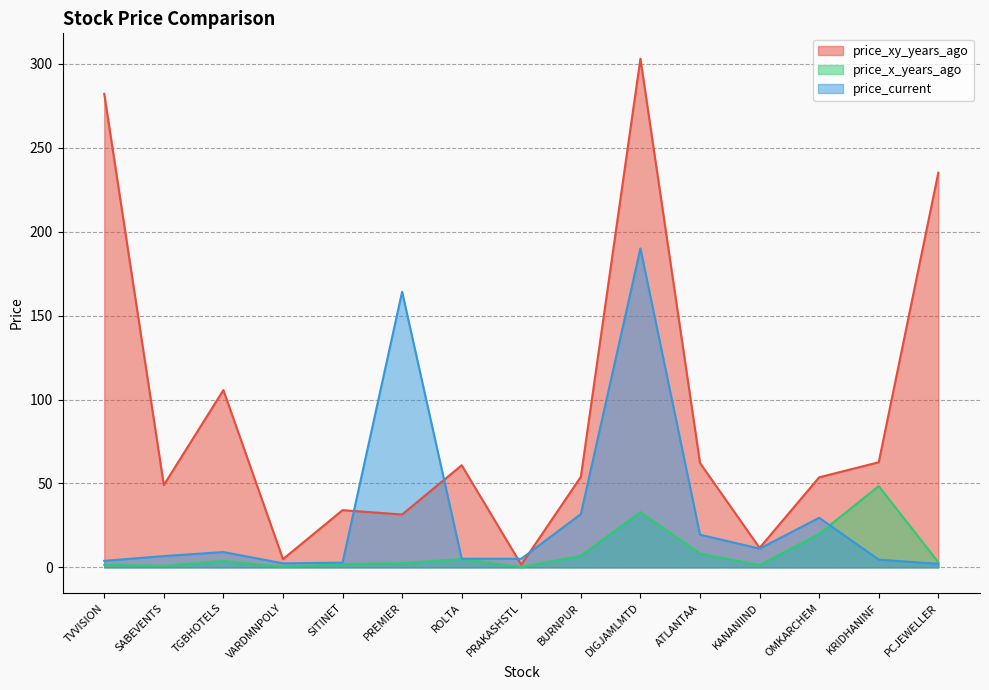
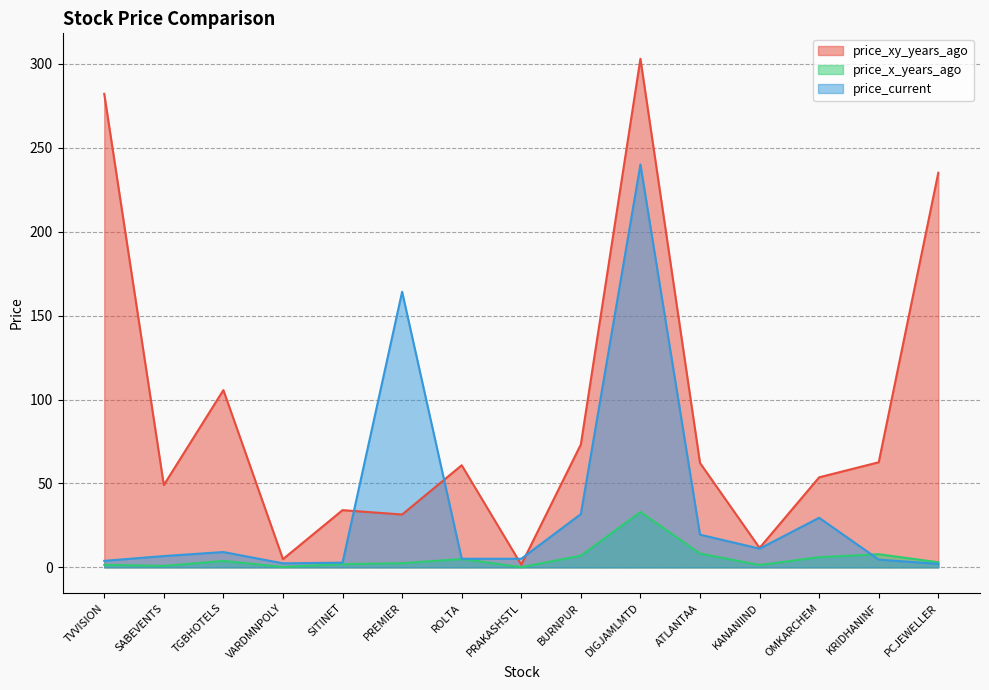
price_xy_years_ago, BURNPUR: 54 -> 73
price_current, DIGJAMLMTD: 190 -> 240
price_x_years_ago, OMKARCHEM: 20 -> 6
price_x_years_ago, KRIDHANINF: 48 -> 8
